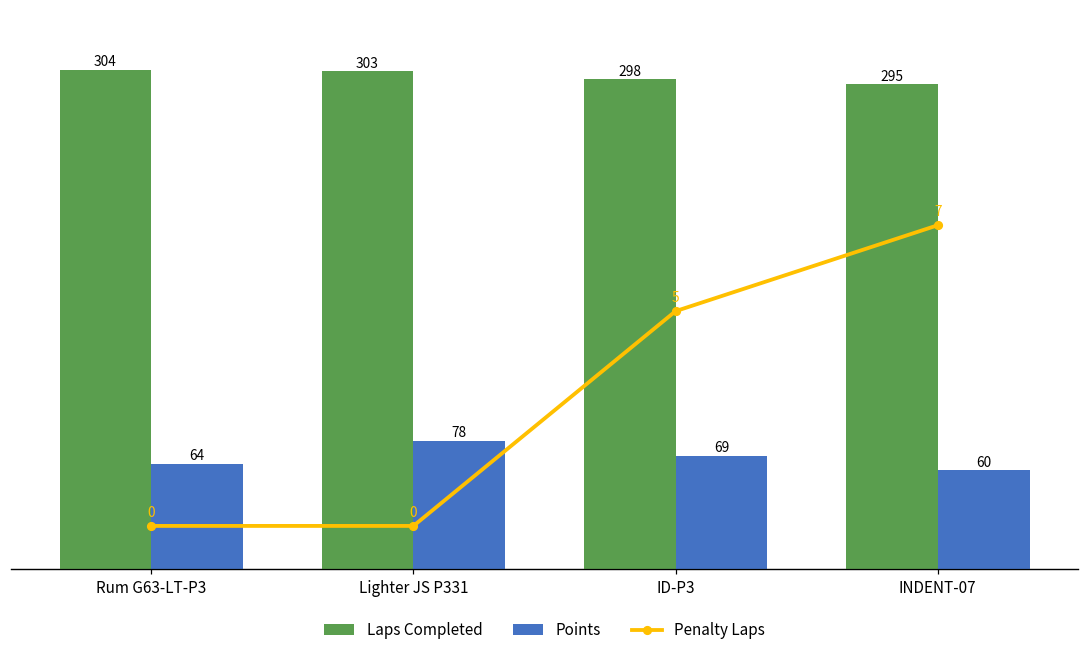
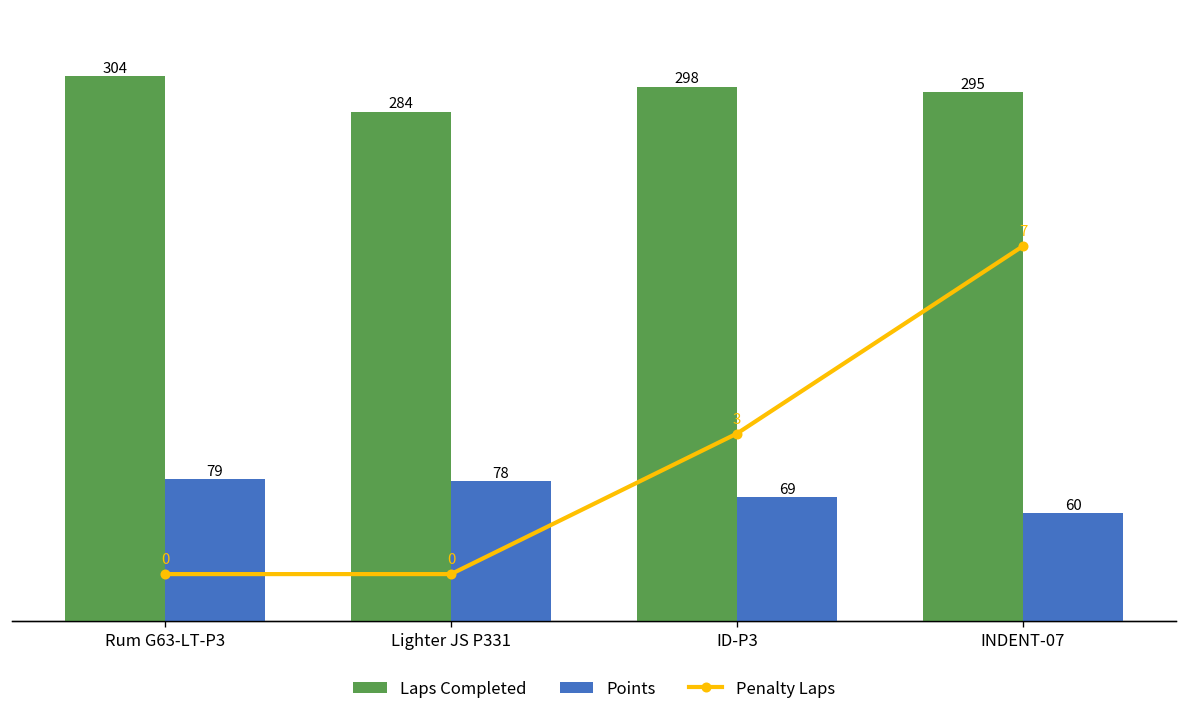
Points, Rum G63-LT-P3: 64 -> 79
Laps Completed, Lighter JS P331: 303 -> 284
Penalty Laps, ID-P3: 5 -> 3
